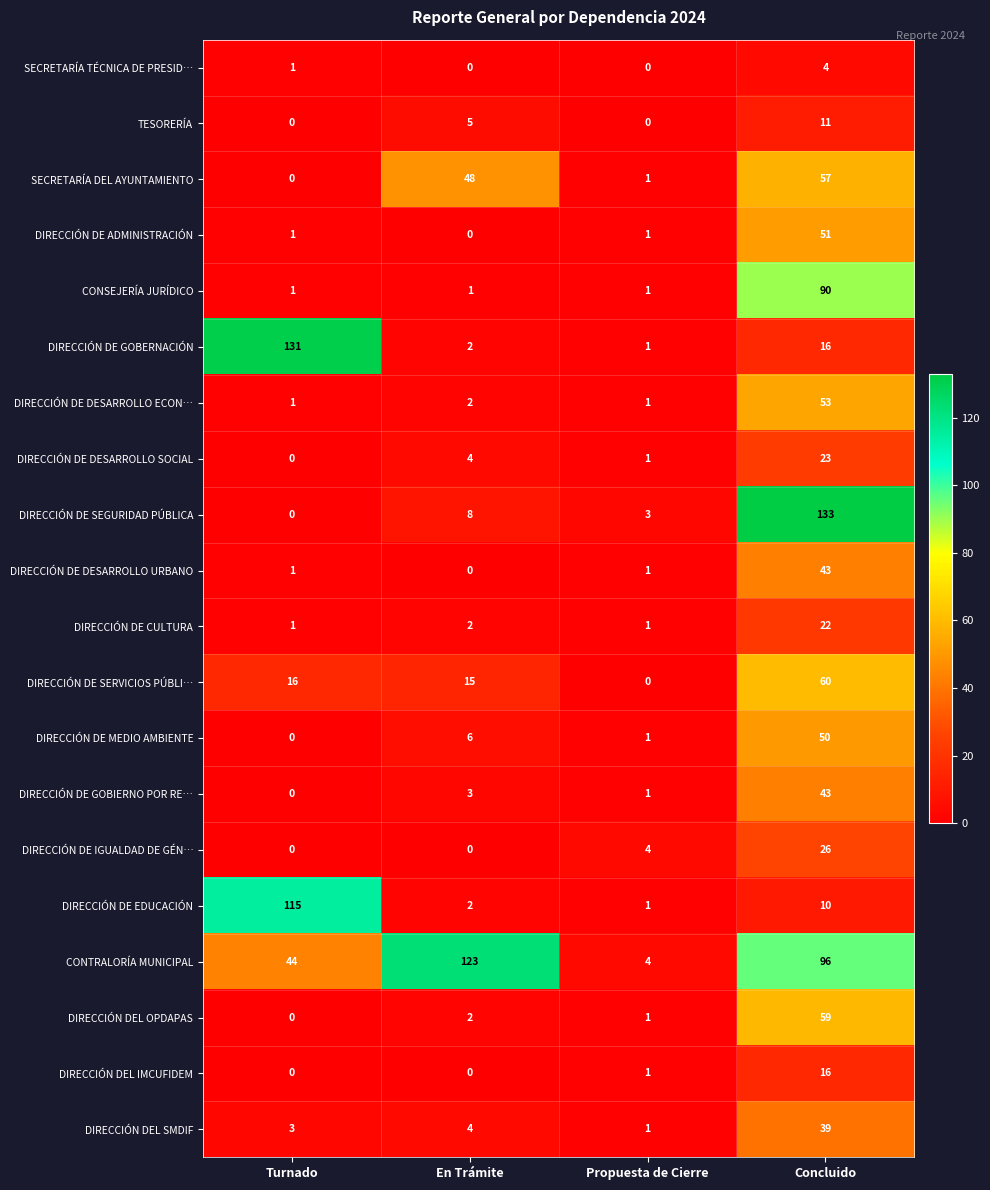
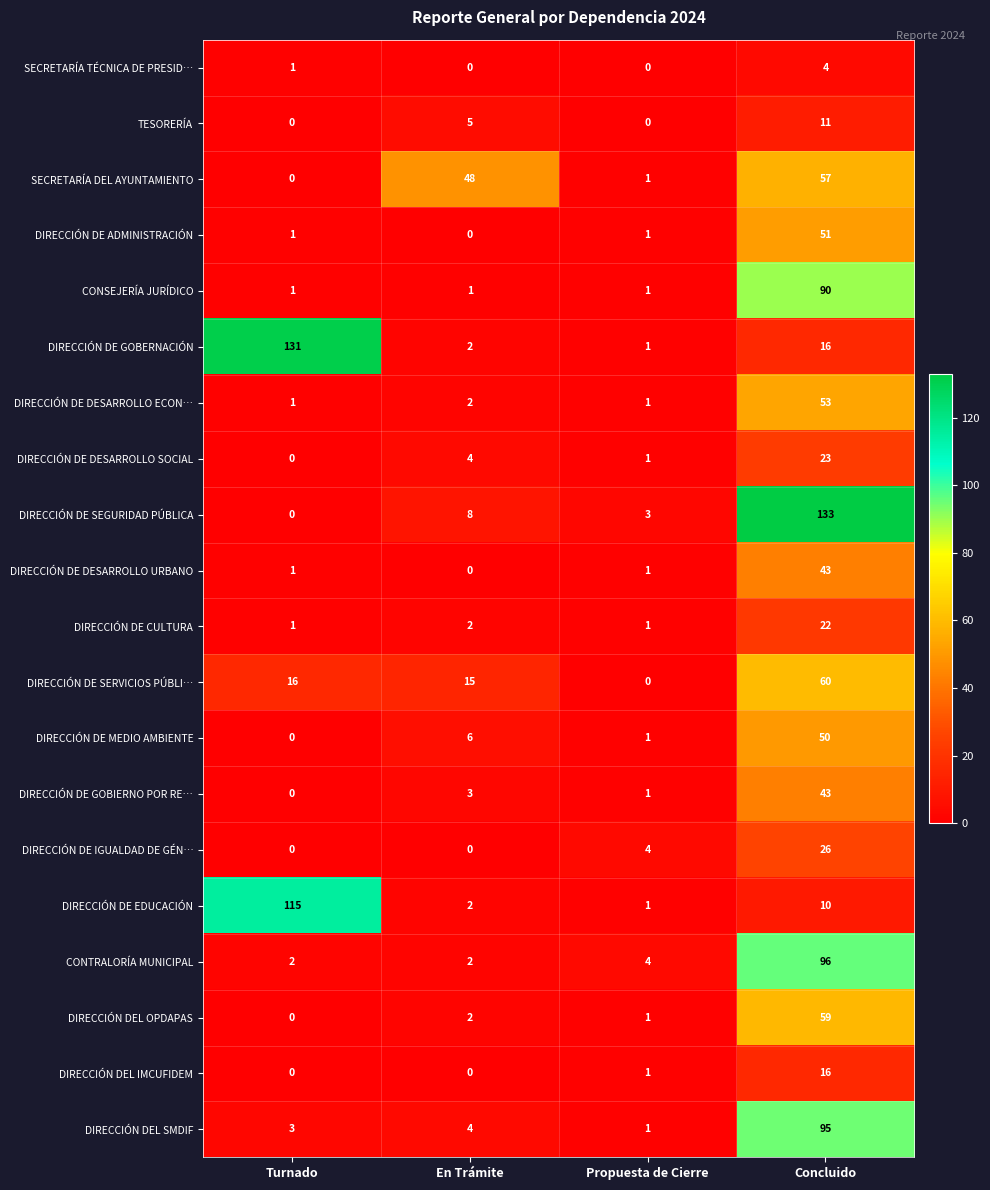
CONTRALORÍA MUNICIPAL, Turnado: 44 -> 2
CONTRALORÍA MUNICIPAL, En Trámite: 123 -> 2
DIRECCIÓN DEL SMDIF, Concluido: 39 -> 95
